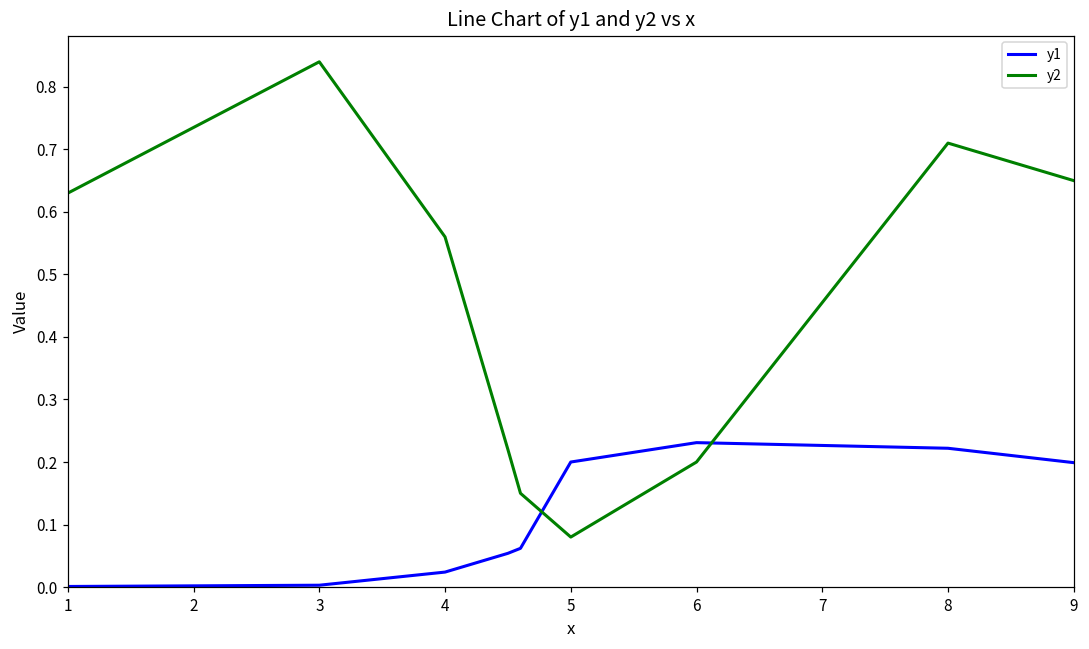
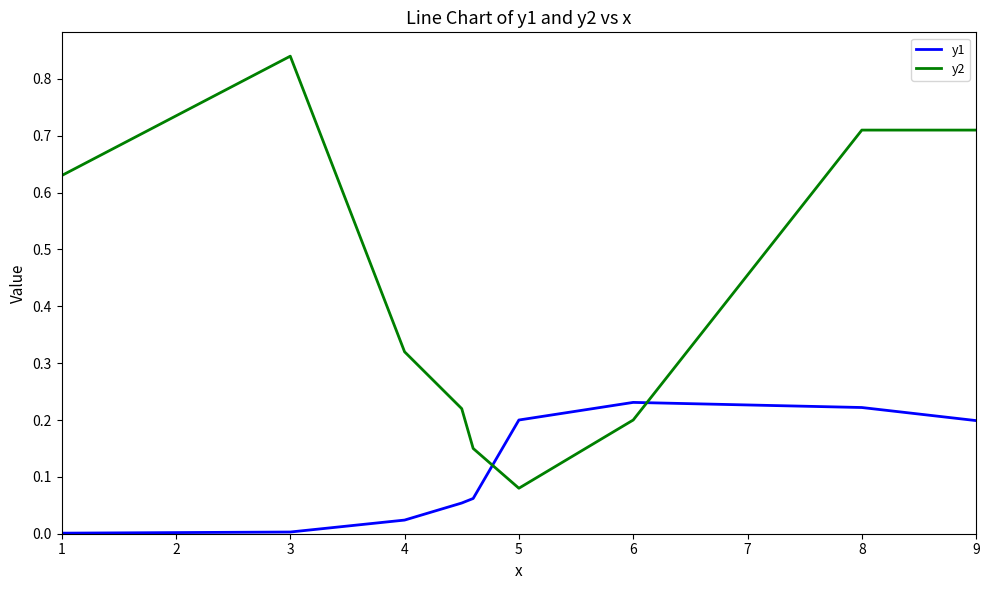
y2, 4: 0.56 -> 0.32
y2, 9: 0.65 -> 0.71
